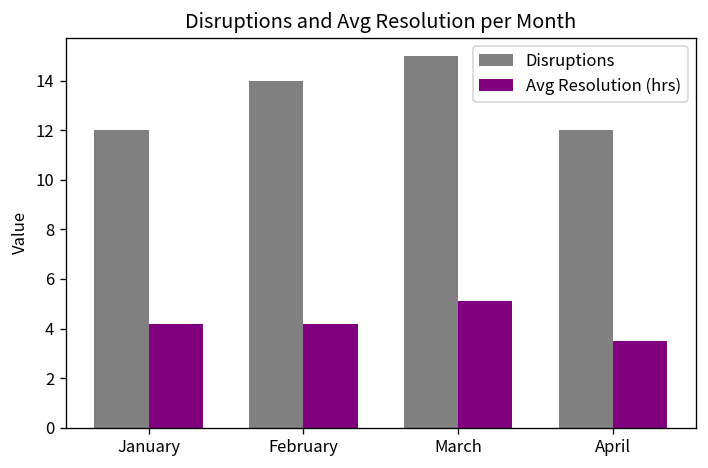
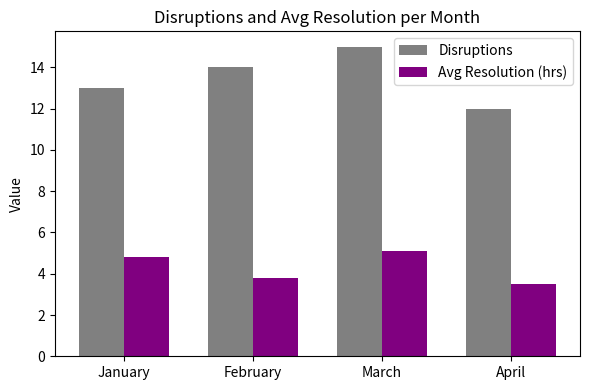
Disruptions, January: 12 -> 13
Avg Resolution (hrs), January: 4.2 -> 4.8
Avg Resolution (hrs), February: 4.2 -> 3.8
